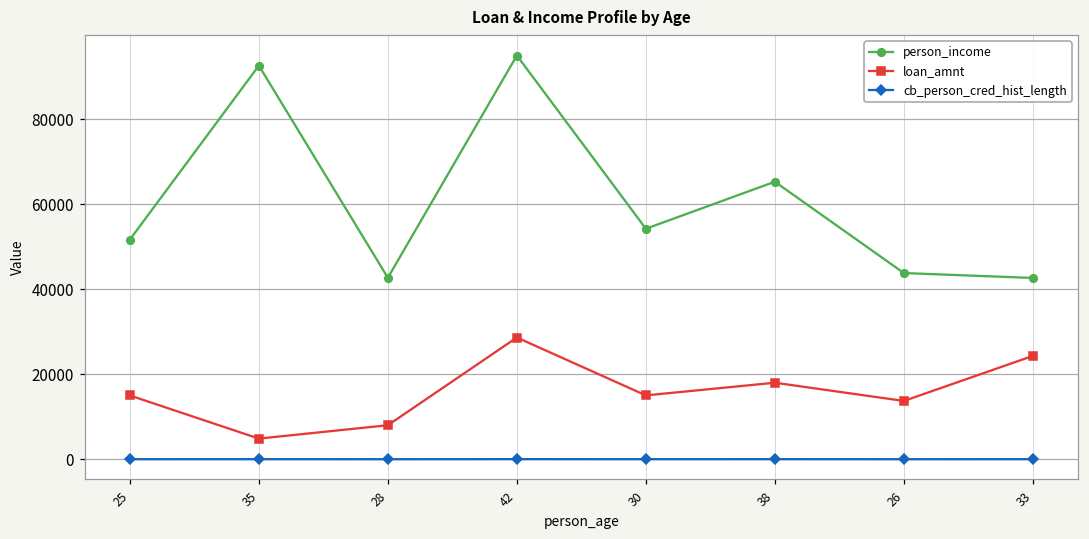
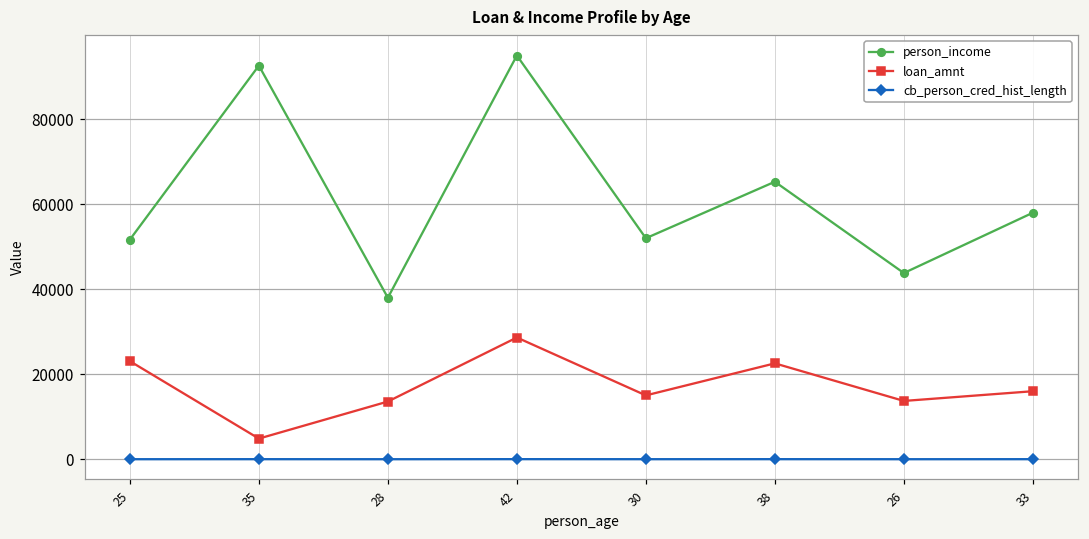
loan_amnt, 25: 15000 -> 23000
person_income, 28: 43000 -> 38000
loan_amnt, 28: 8000 -> 14000
person_income, 30: 54000 -> 52000
loan_amnt, 38: 18000 -> 23000
person_income, 33: 43000 -> 58000
loan_amnt, 33: 24000 -> 16000
